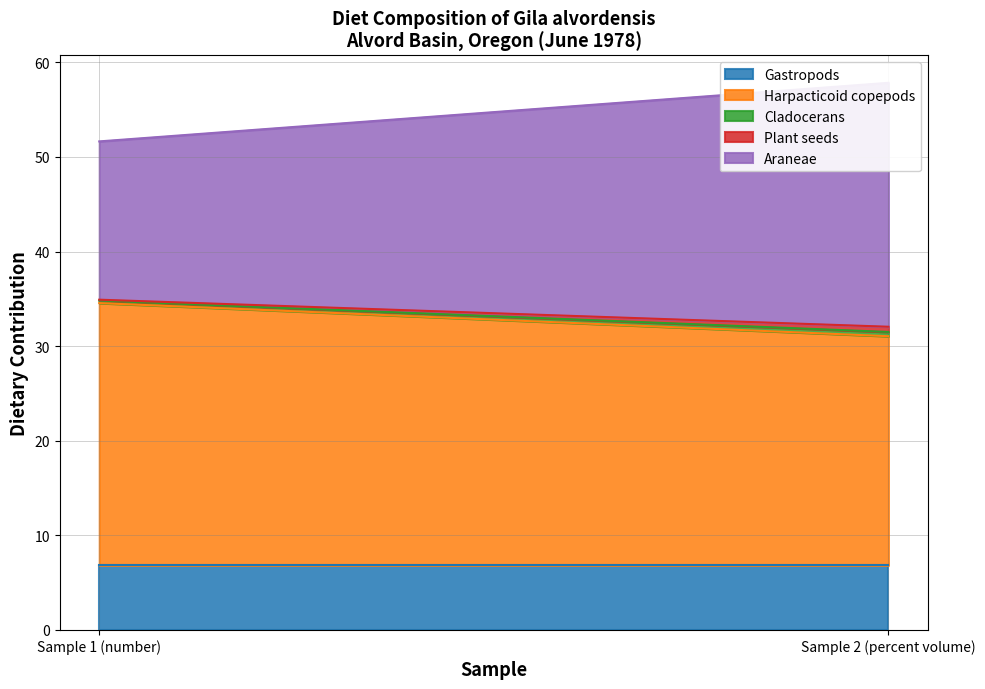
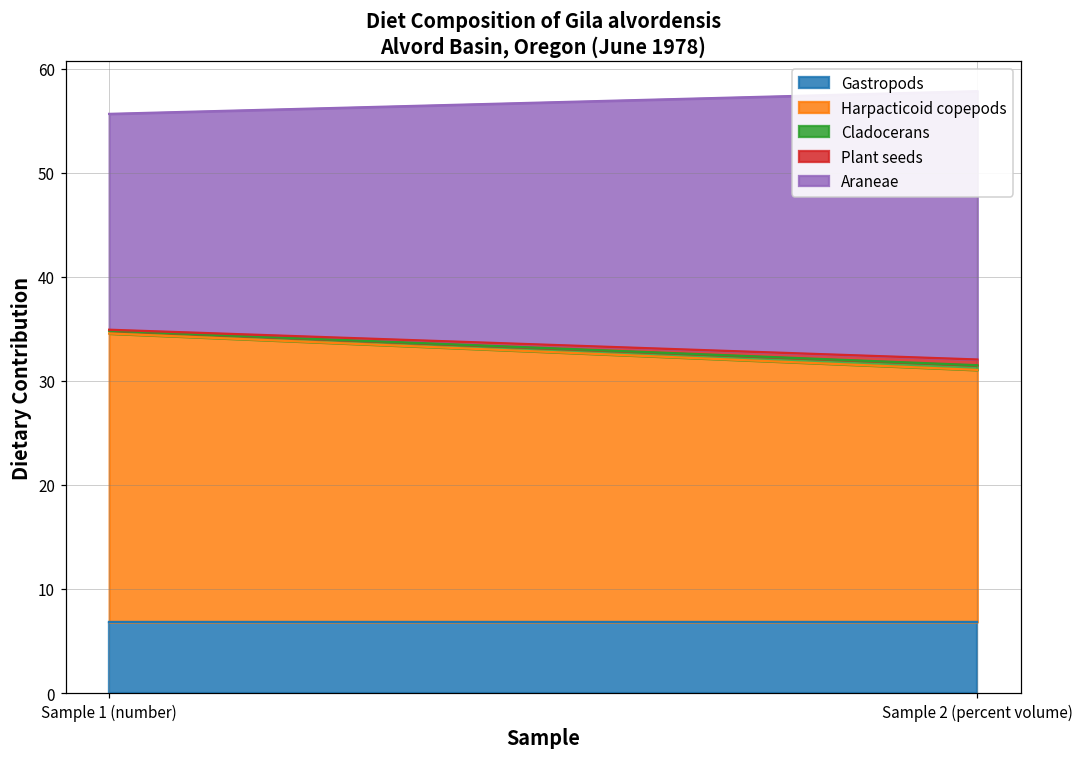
Araneae, Sample 1 (number): 17 -> 21
